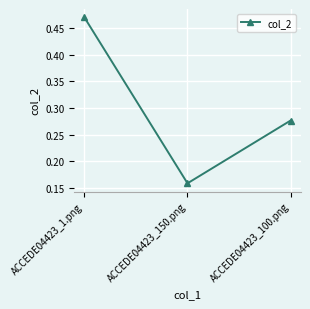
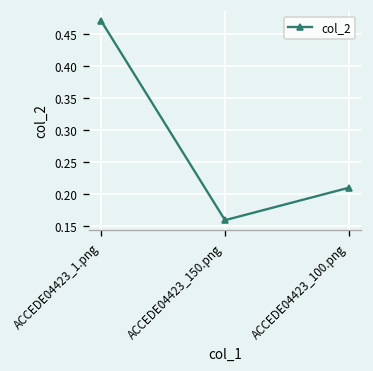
ACCEDE04423_100.png: 0.28 -> 0.21
